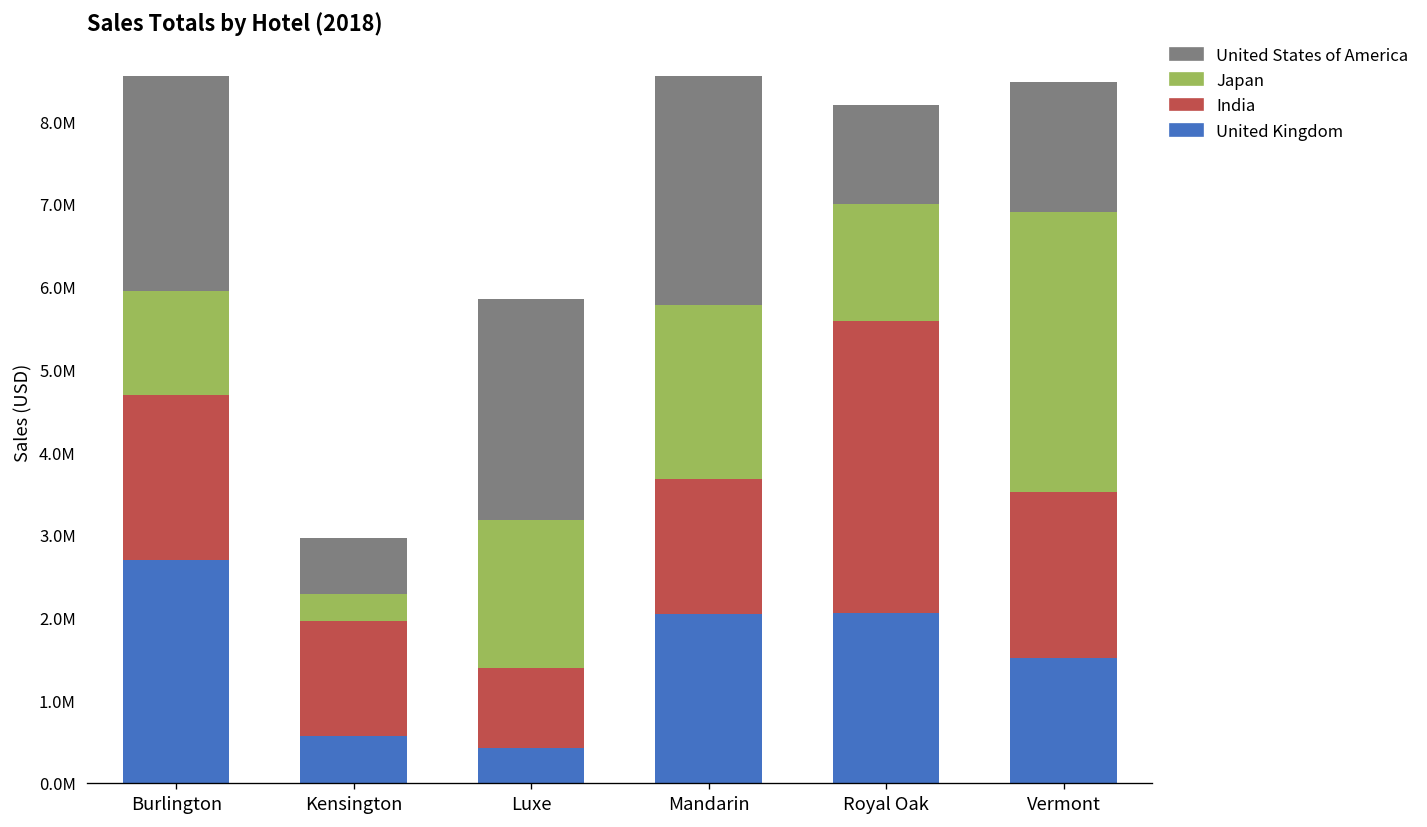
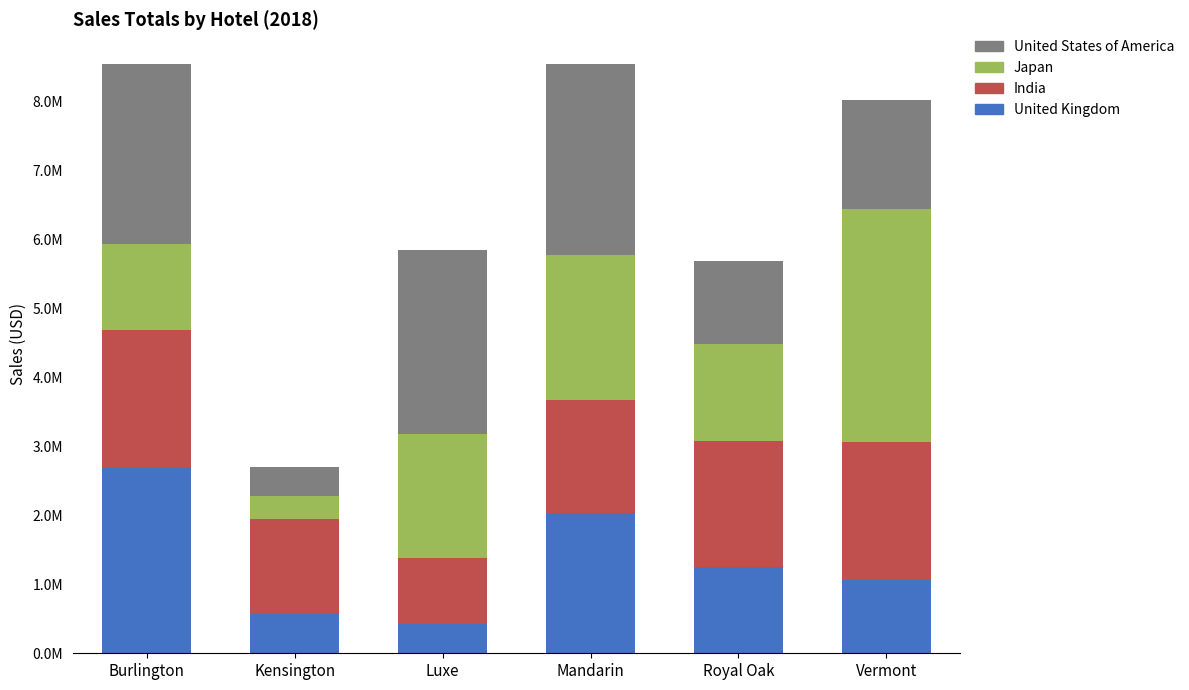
United States of America, Kensington: 700000 -> 400000
United Kingdom, Royal Oak: 2000000 -> 1200000
India, Royal Oak: 3500000 -> 1800000
United Kingdom, Vermont: 1500000 -> 1100000
